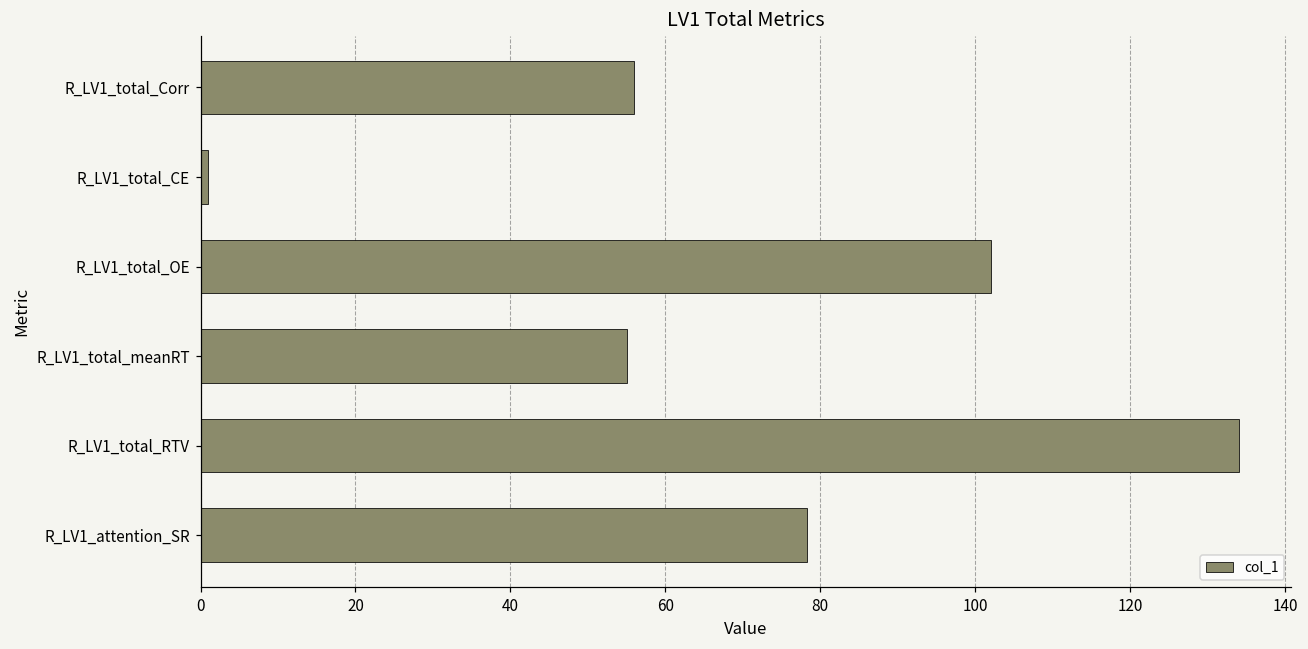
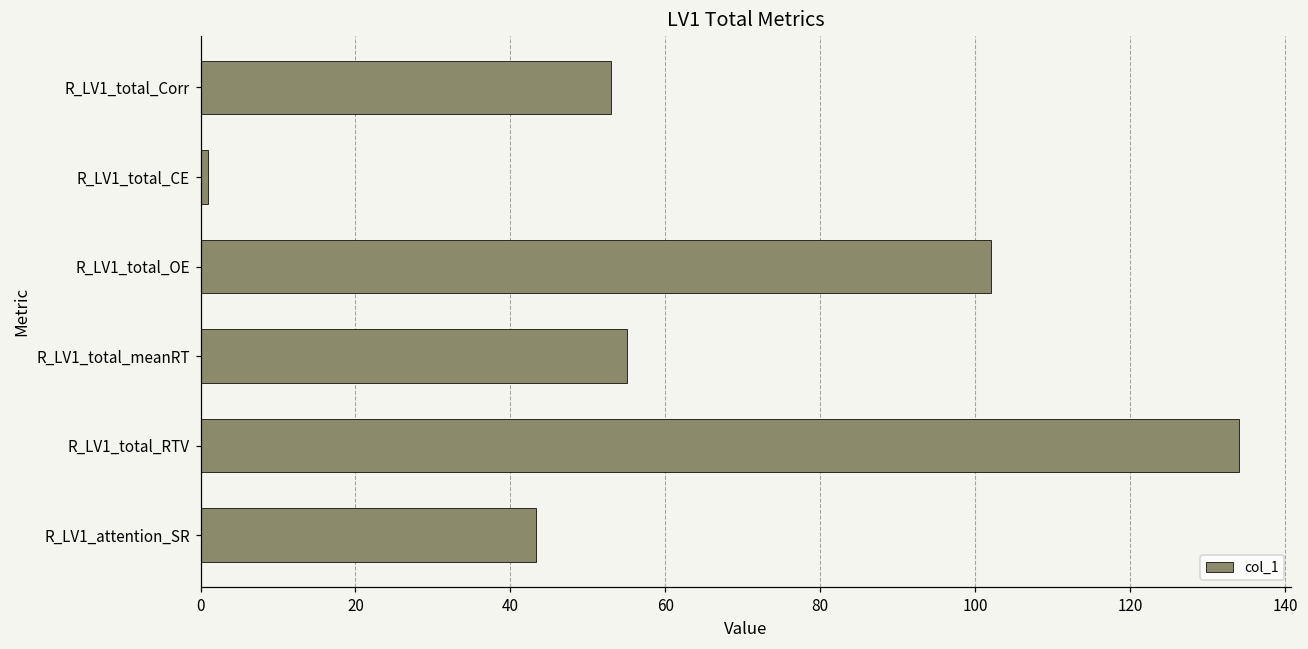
R_LV1_total_Corr: 56 -> 53
R_LV1_attention_SR: 78 -> 43
